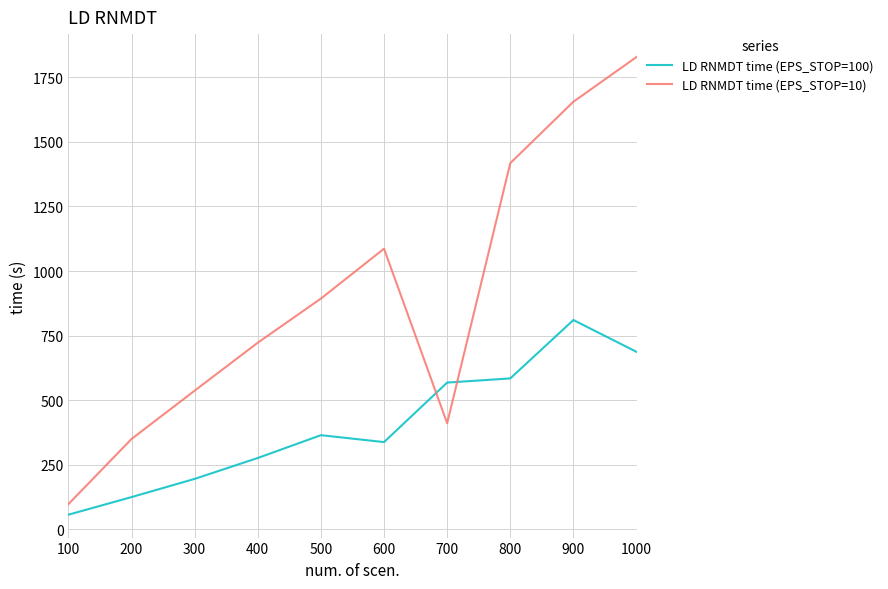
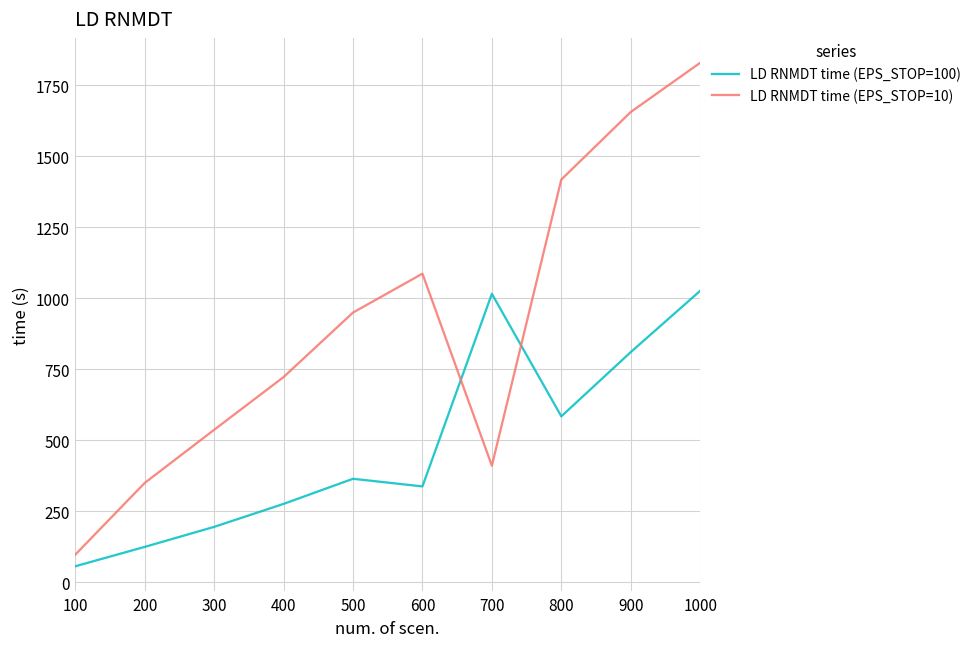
LD RNMDT time (EPS_STOP=10), 500: 890 -> 950
LD RNMDT time (EPS_STOP=100), 700: 570 -> 1020
LD RNMDT time (EPS_STOP=100), 1000: 690 -> 1030
